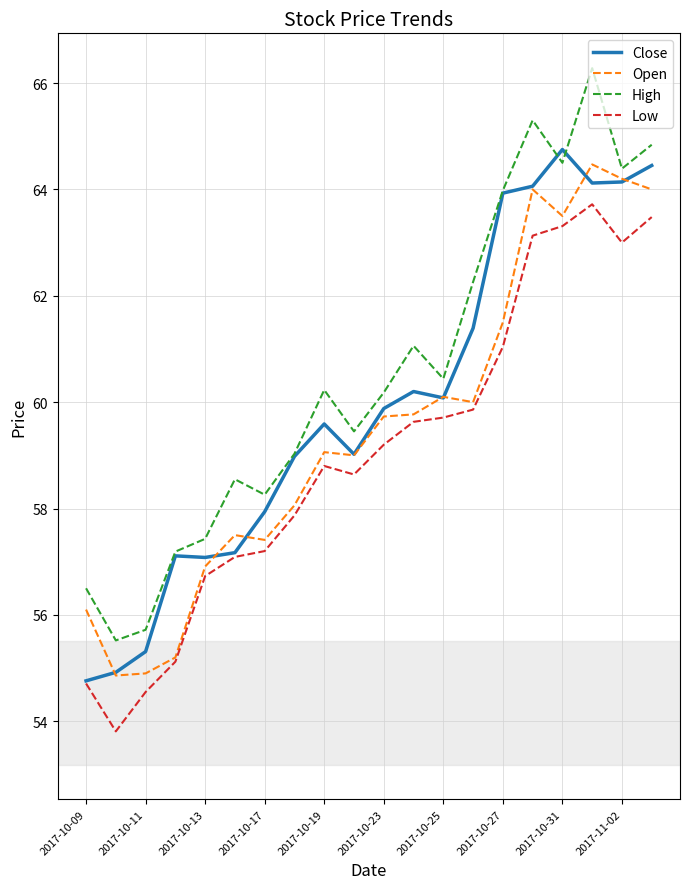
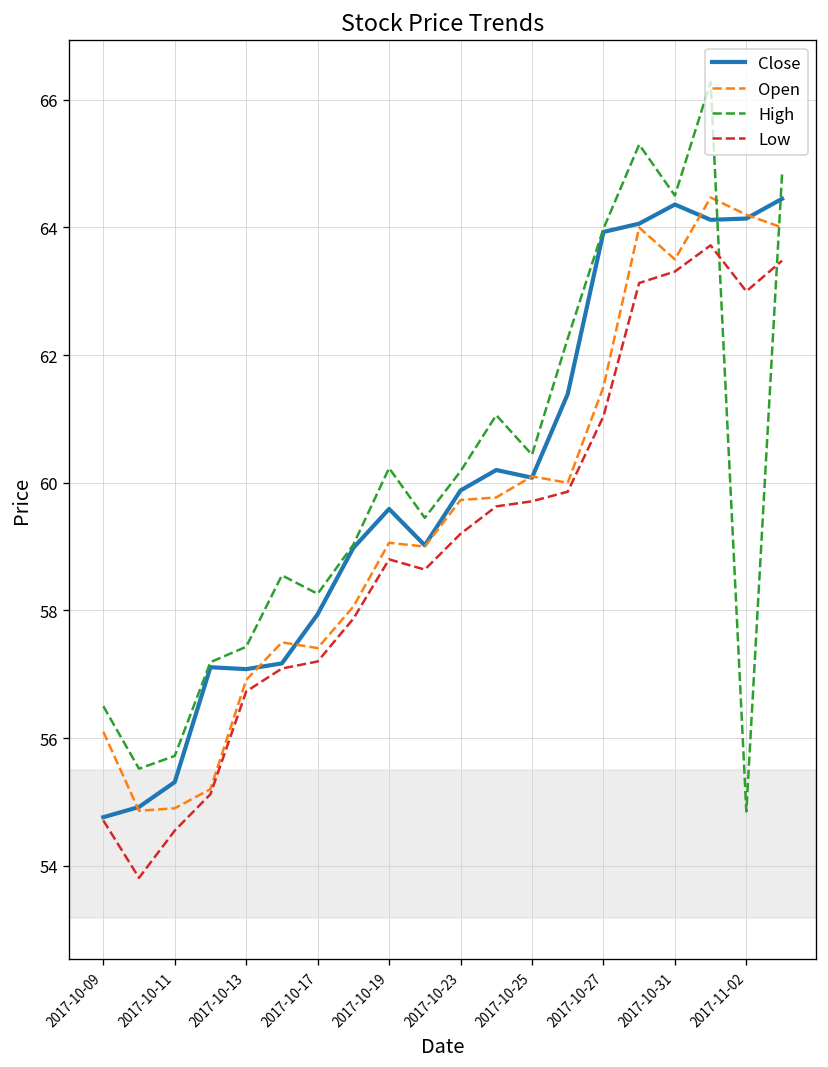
Close, 2017-10-31: 64.8 -> 64.4
High, 2017-11-02: 64.4 -> 54.9
